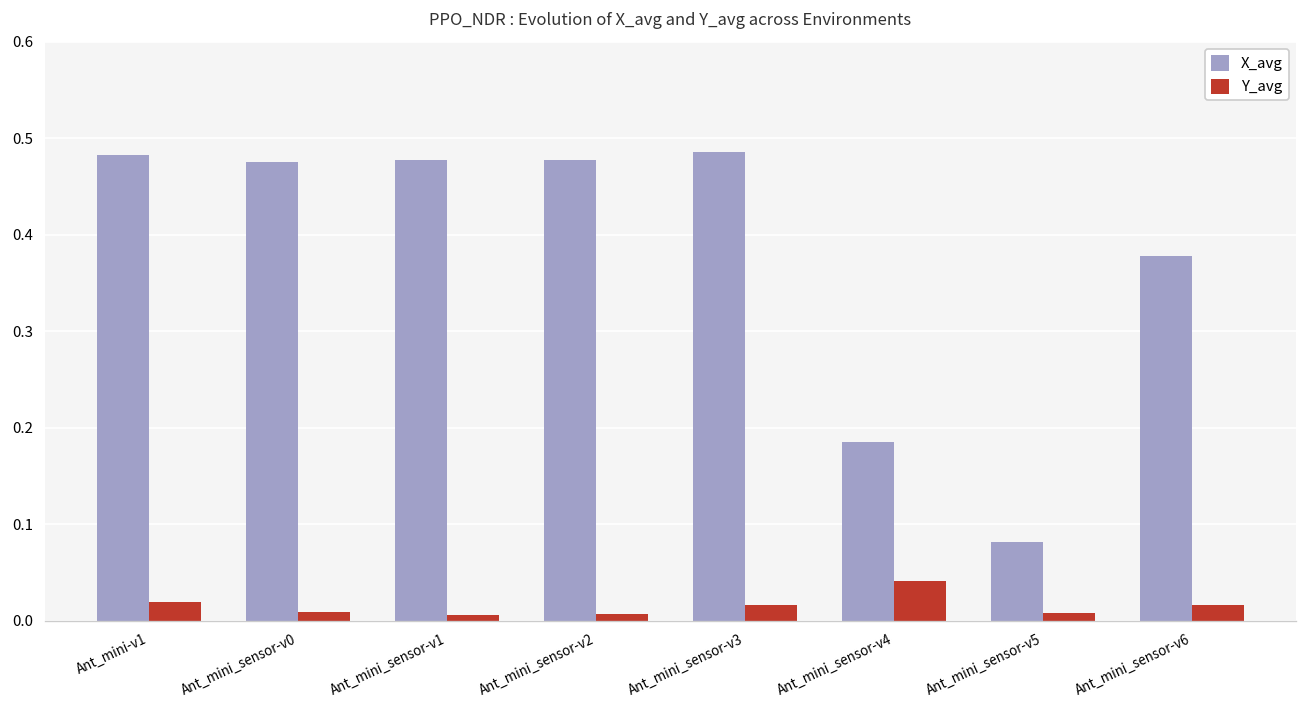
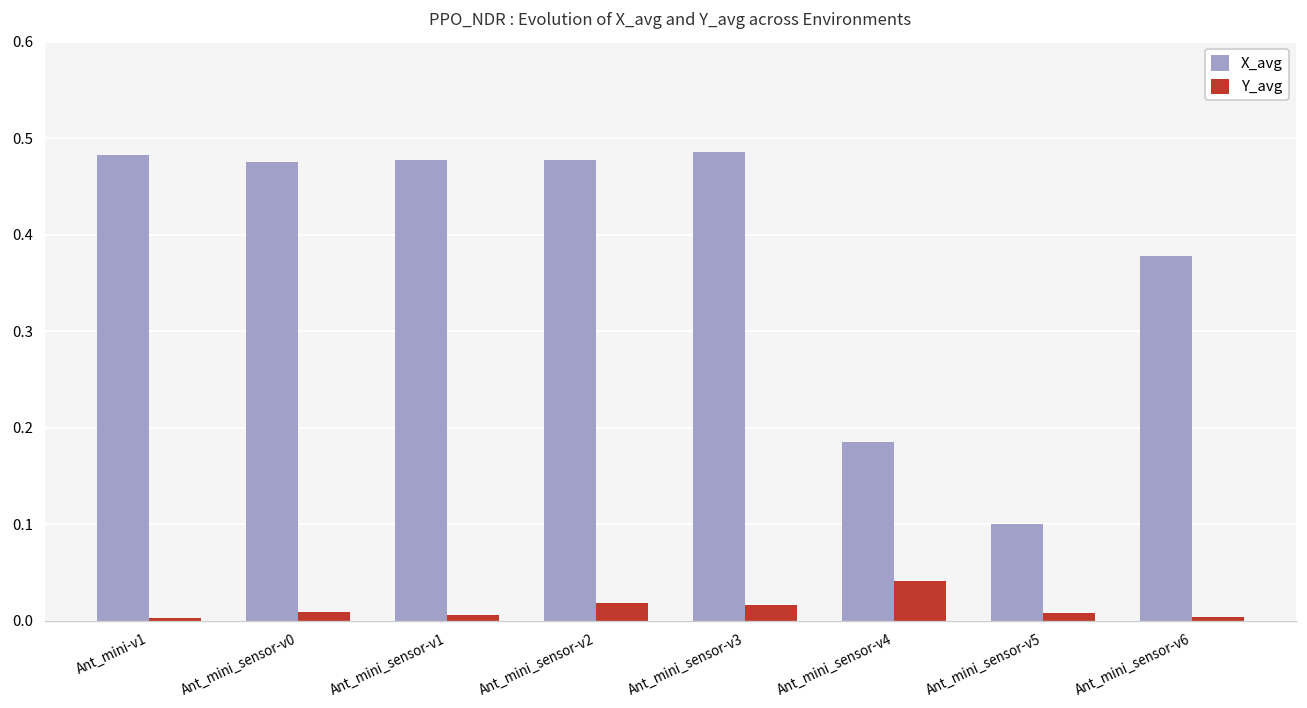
Y_avg, Ant_mini-v1: 0.02 -> 0.00
Y_avg, Ant_mini_sensor-v2: 0.01 -> 0.02
X_avg, Ant_mini_sensor-v5: 0.08 -> 0.10
Y_avg, Ant_mini_sensor-v6: 0.02 -> 0.00
